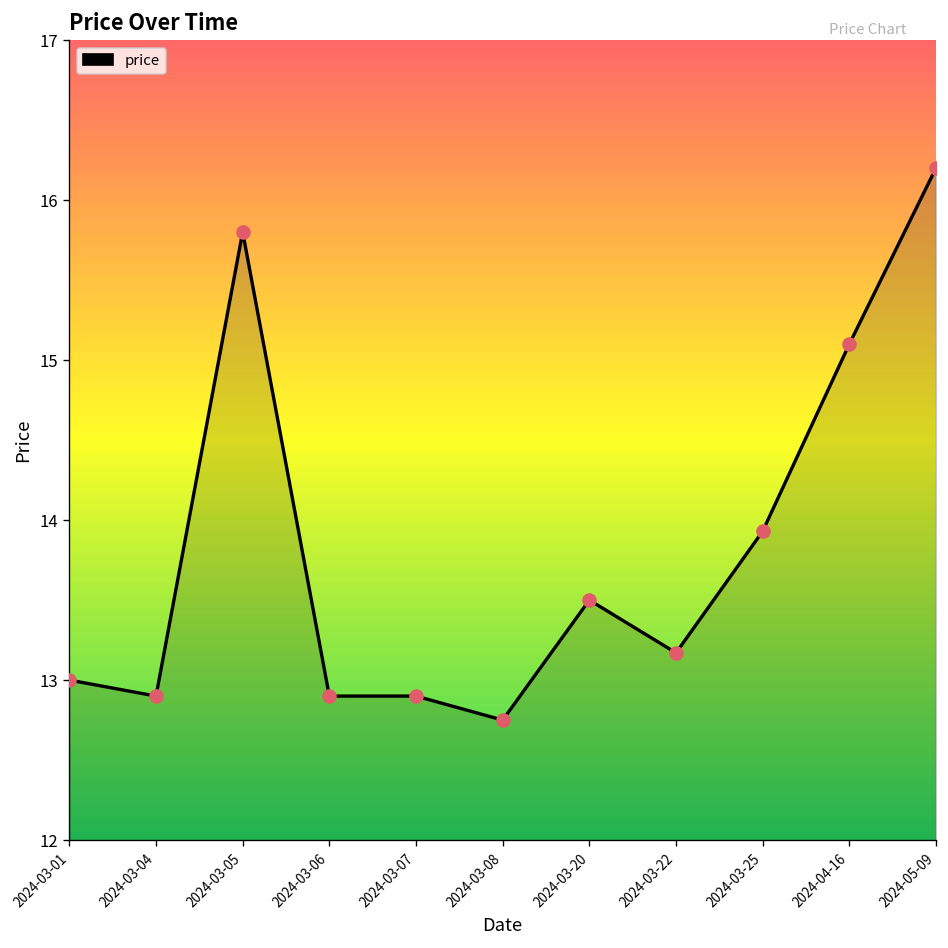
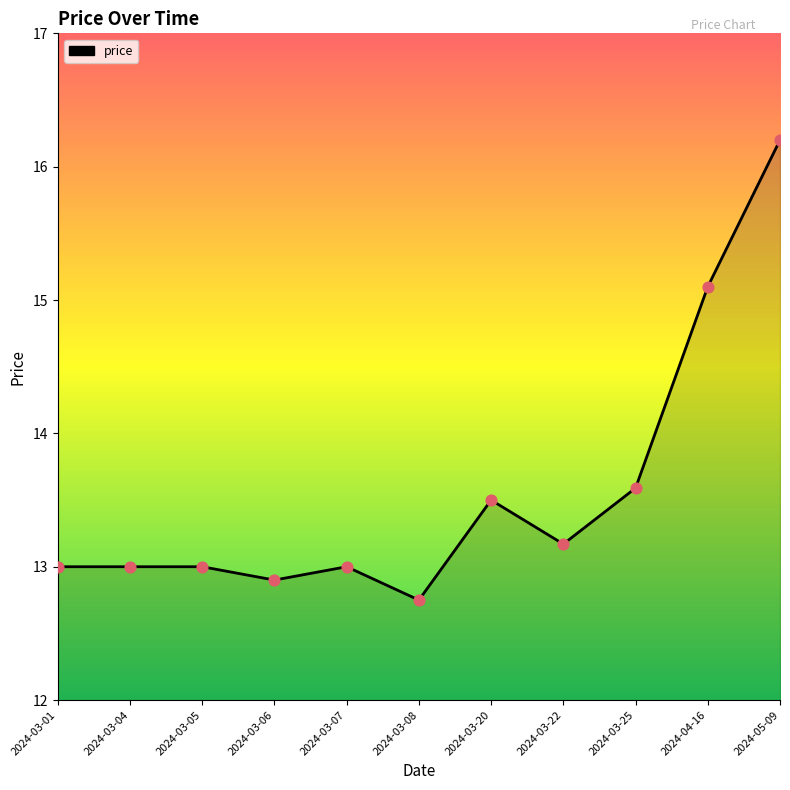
2024-03-04: 12.9 -> 13.0
2024-03-05: 15.8 -> 13.0
2024-03-07: 12.9 -> 13.0
2024-03-25: 13.93 -> 13.59
